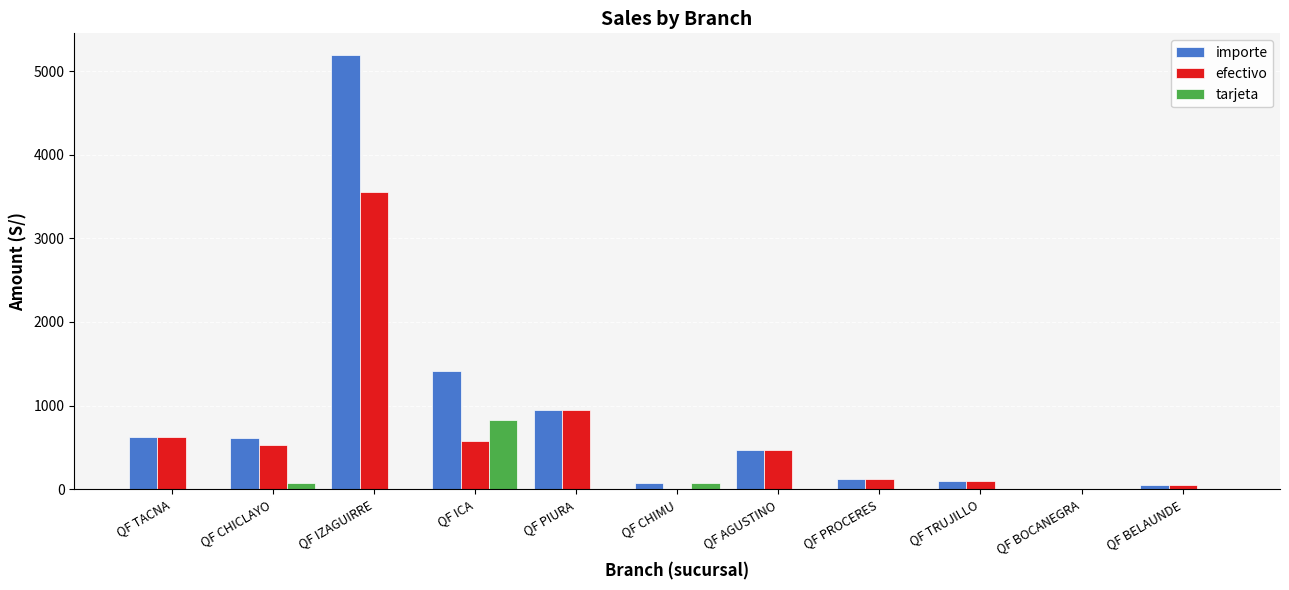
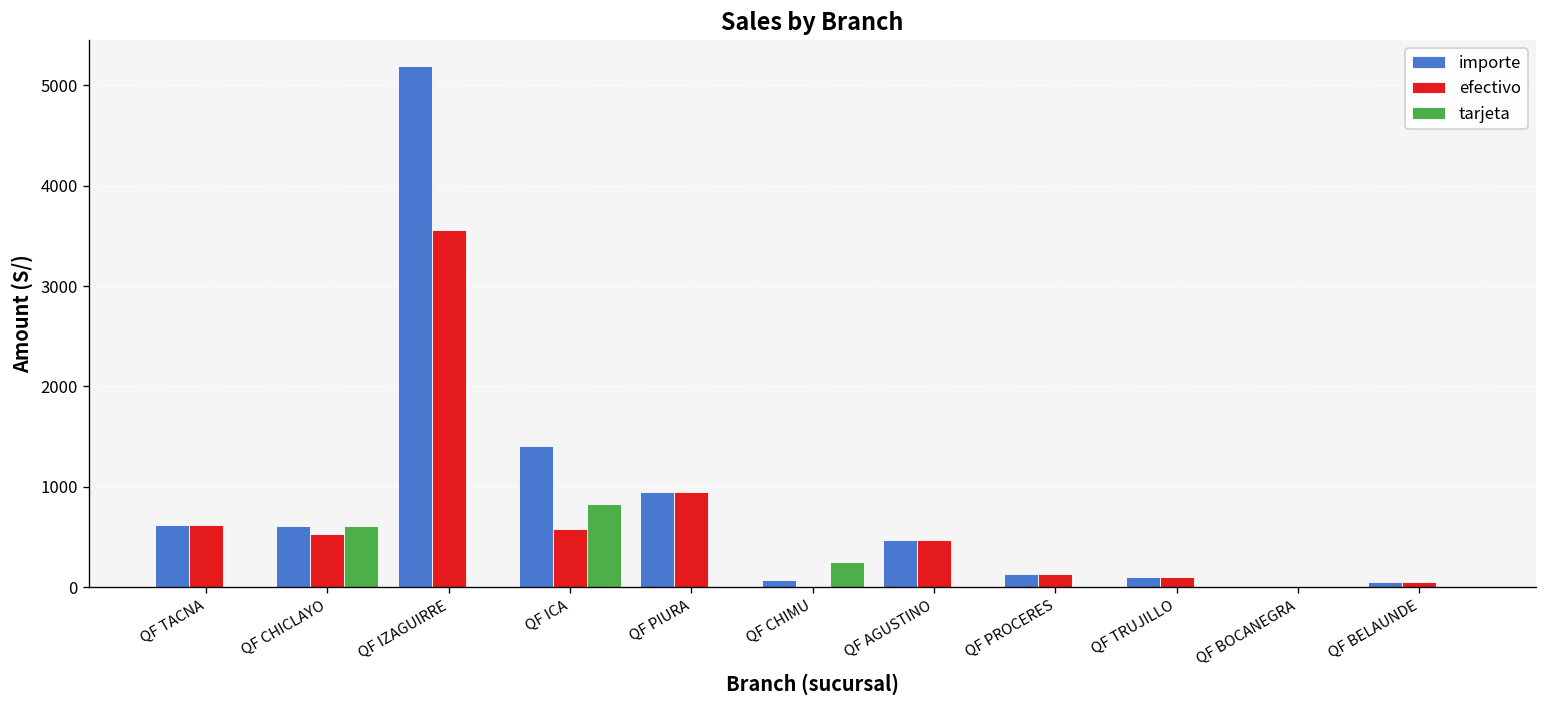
tarjeta, QF CHICLAYO: 100 -> 600
tarjeta, QF CHIMU: 100 -> 300
